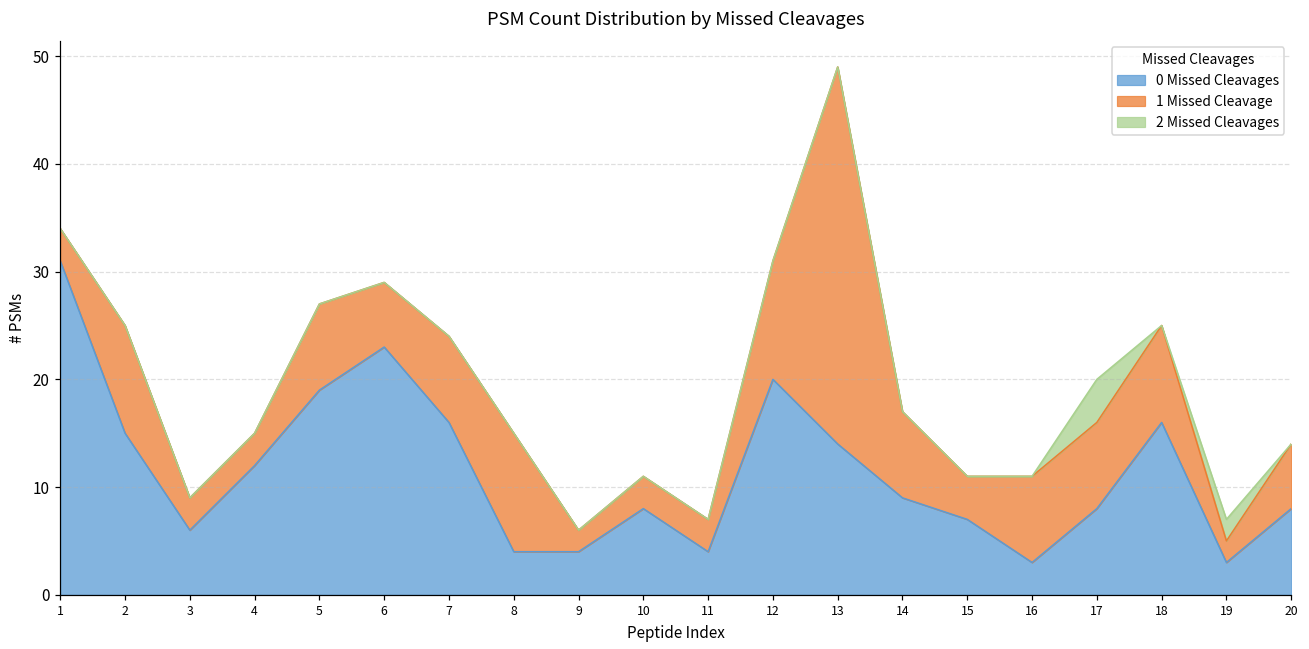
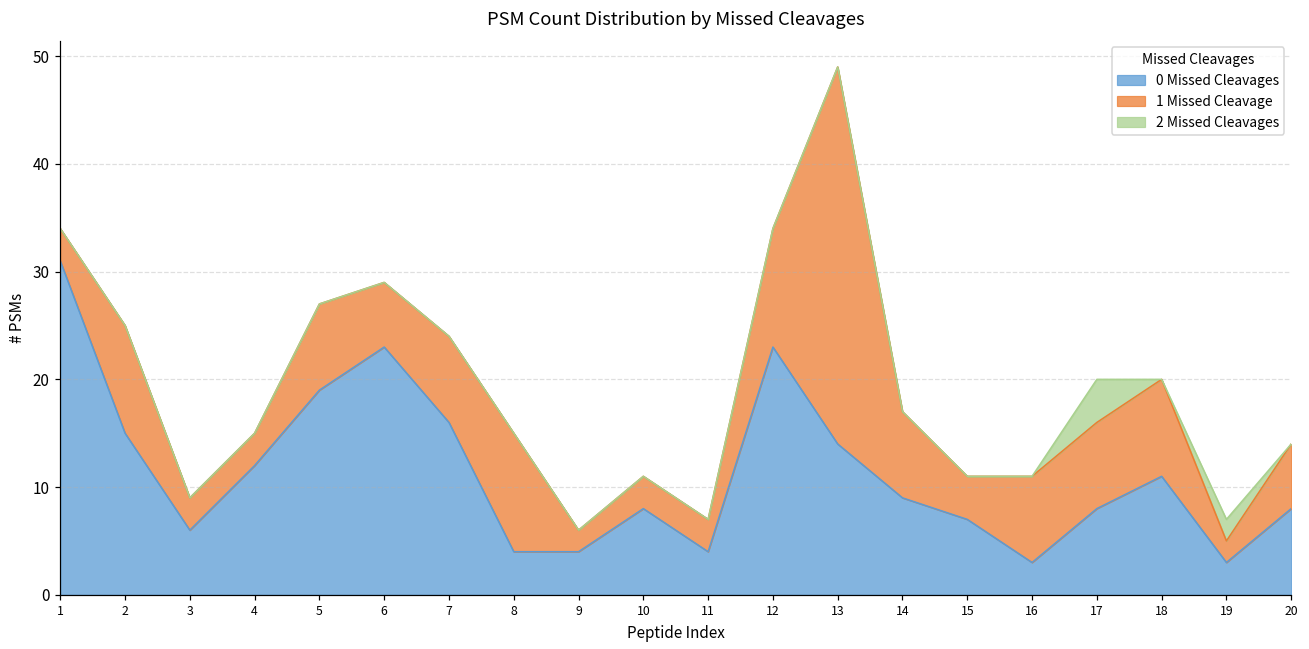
0 Missed Cleavages, 12: 20 -> 23
0 Missed Cleavages, 18: 16 -> 11
